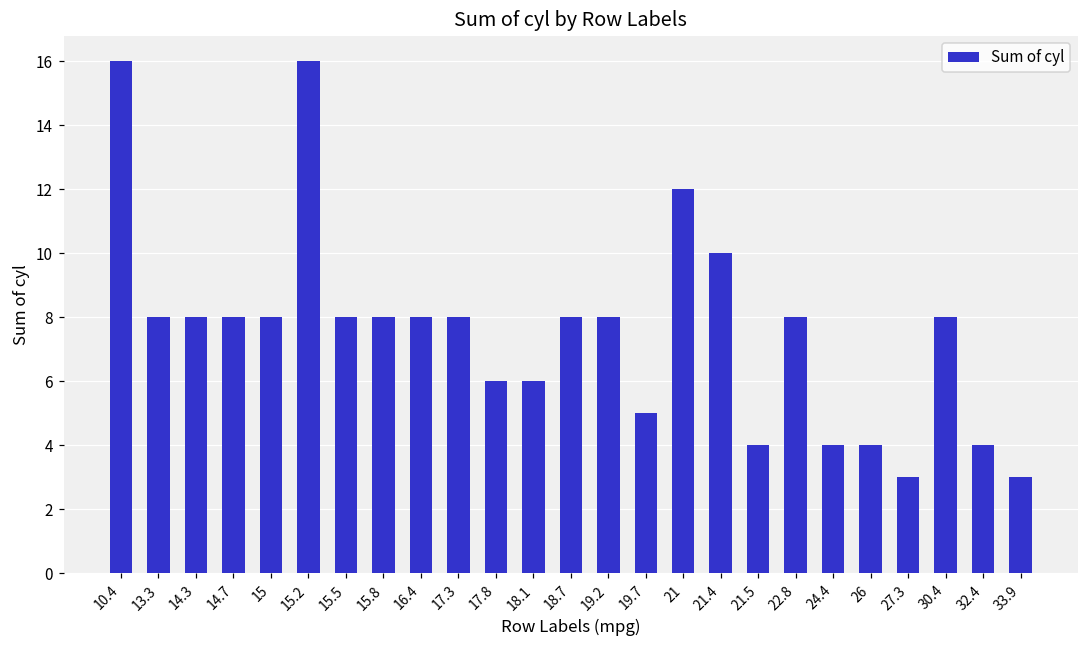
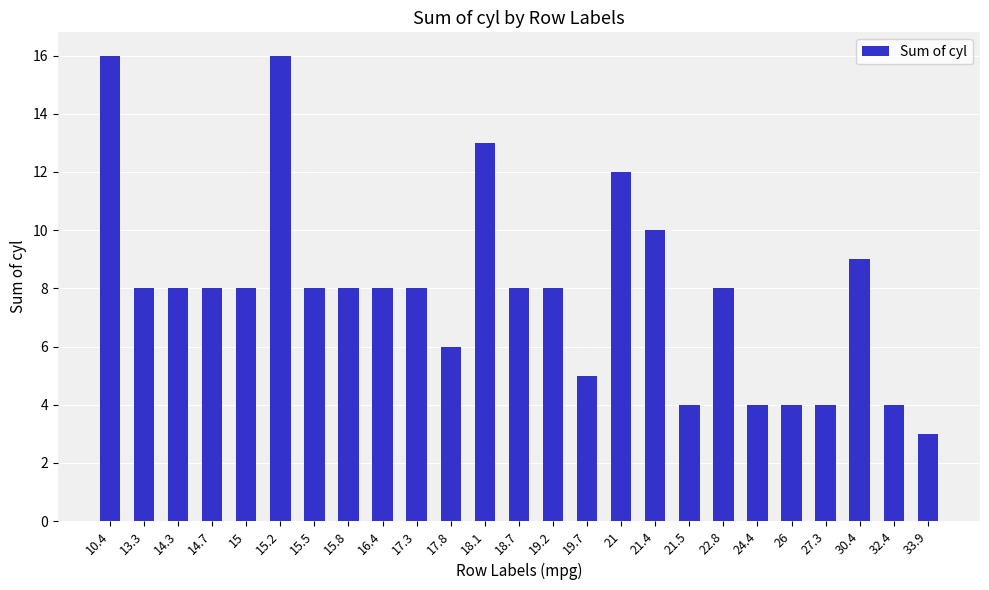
18.1: 6 -> 13
27.3: 3 -> 4
30.4: 8 -> 9
